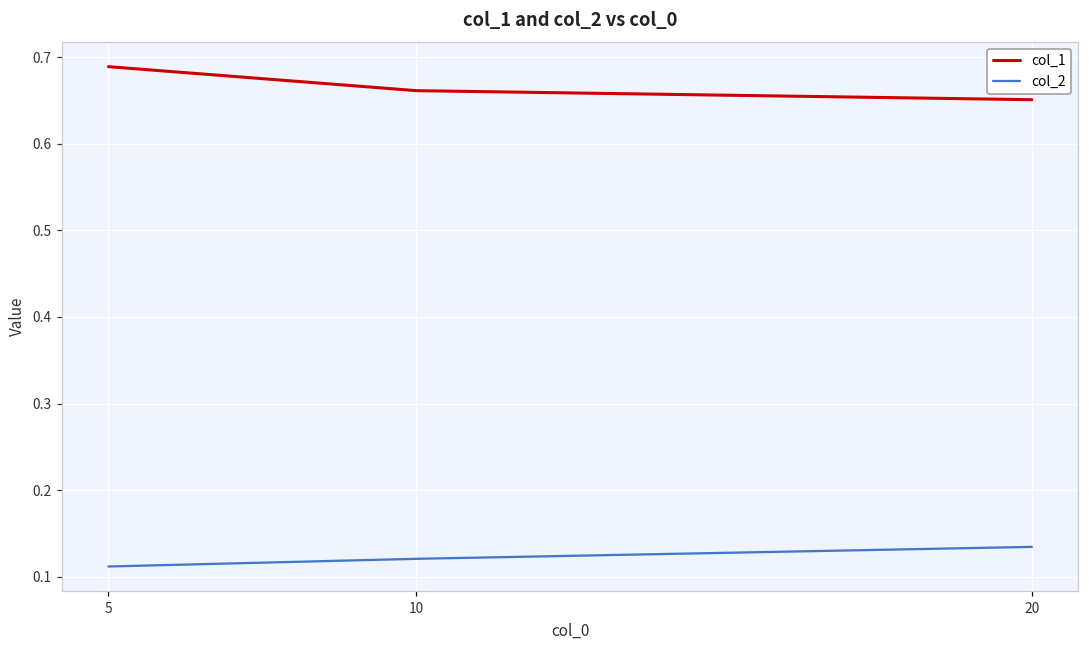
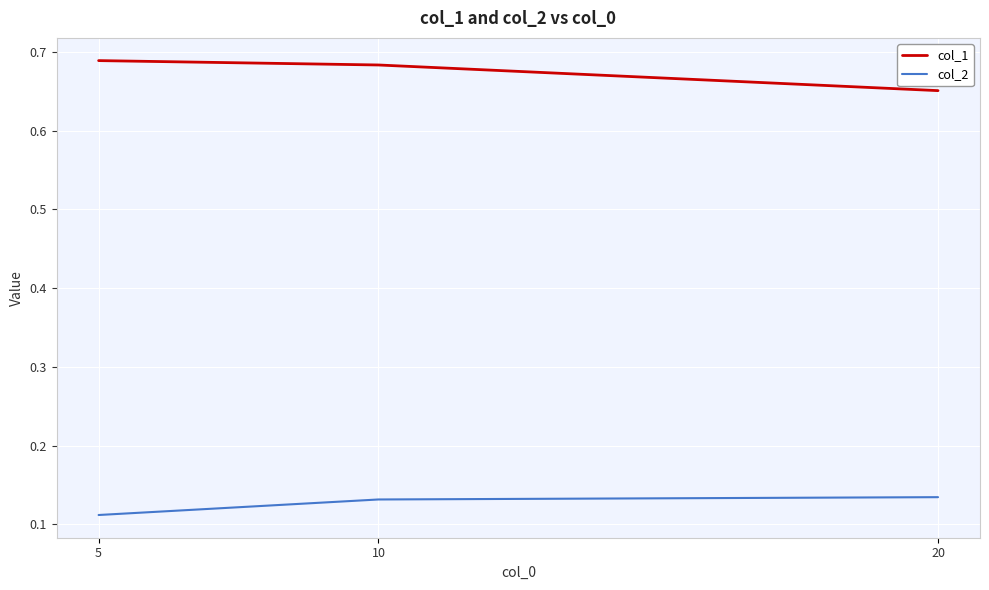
col_1, 10: 0.66 -> 0.68
col_2, 10: 0.12 -> 0.13
